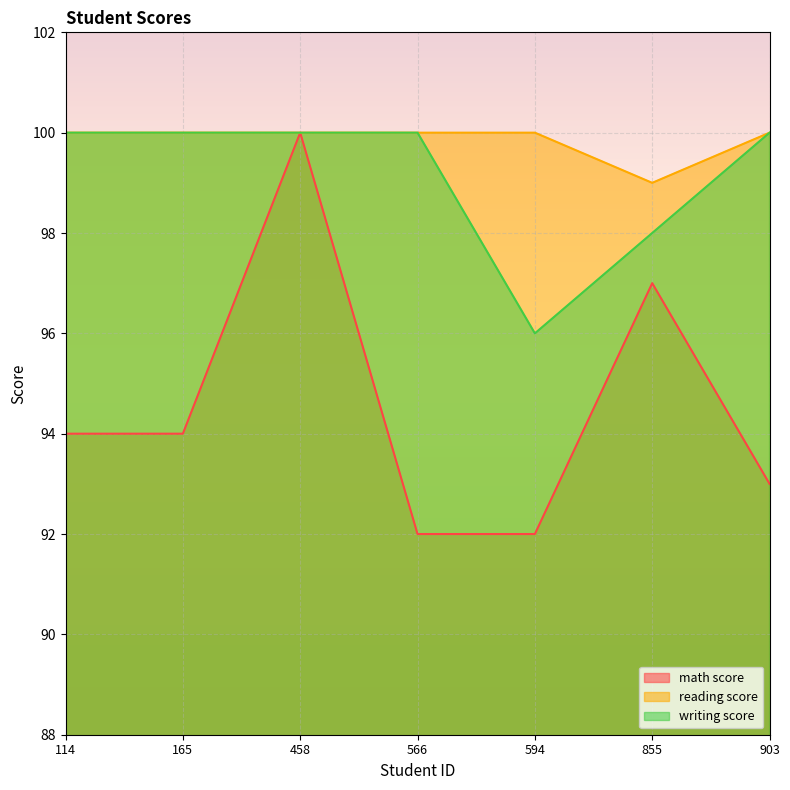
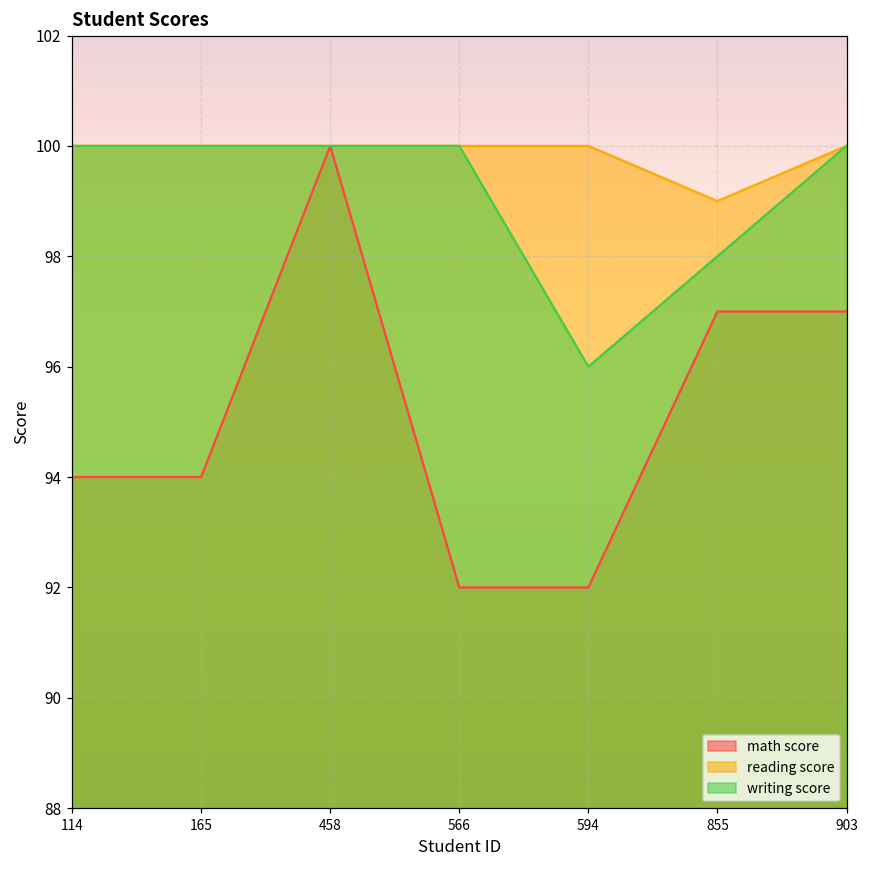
math score, 903: 93 -> 97
